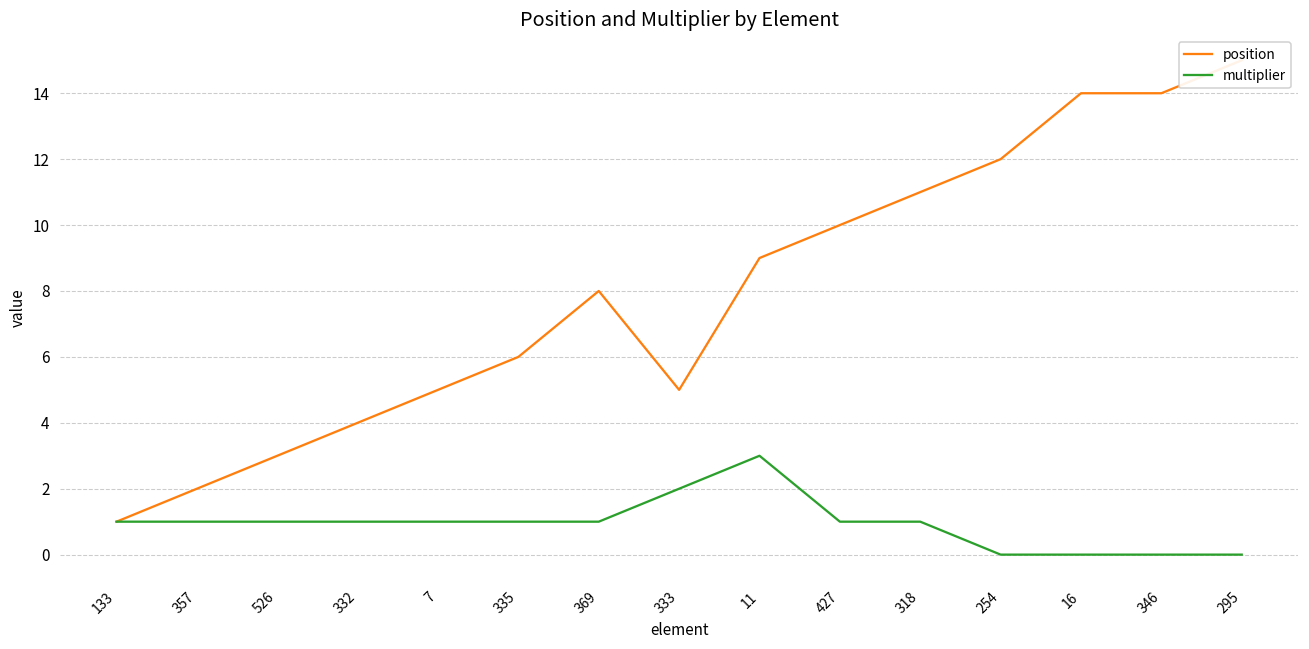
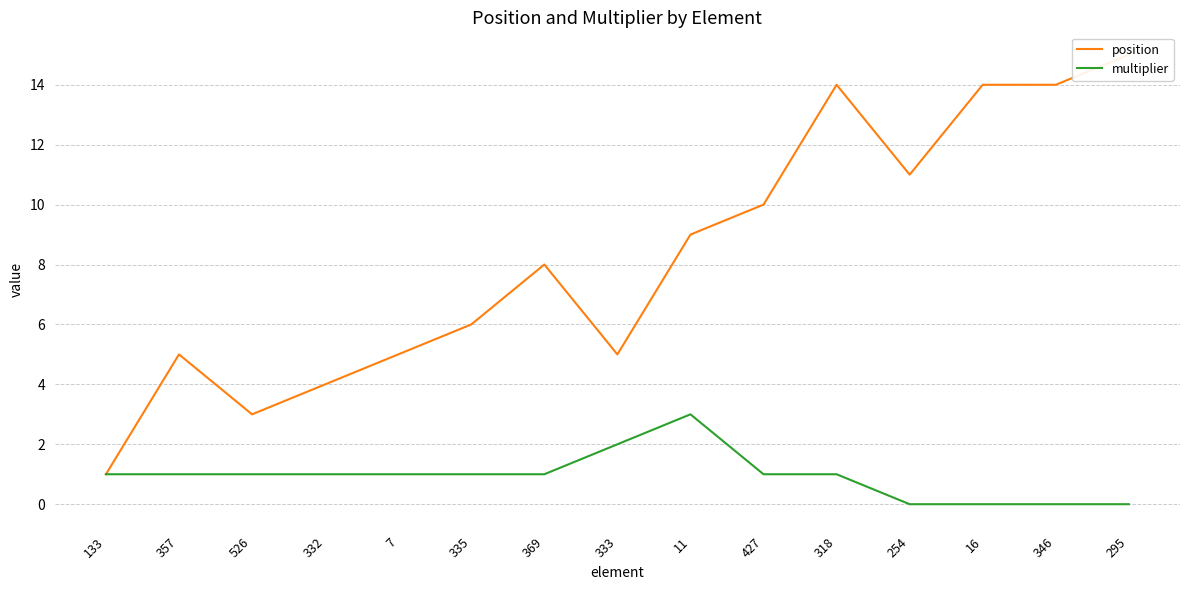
position, 357: 2 -> 5
position, 318: 11 -> 14
position, 254: 12 -> 11
